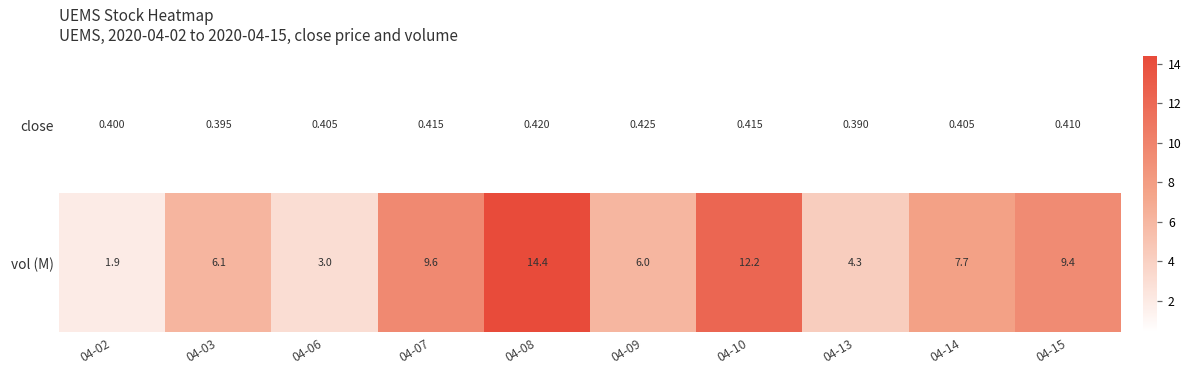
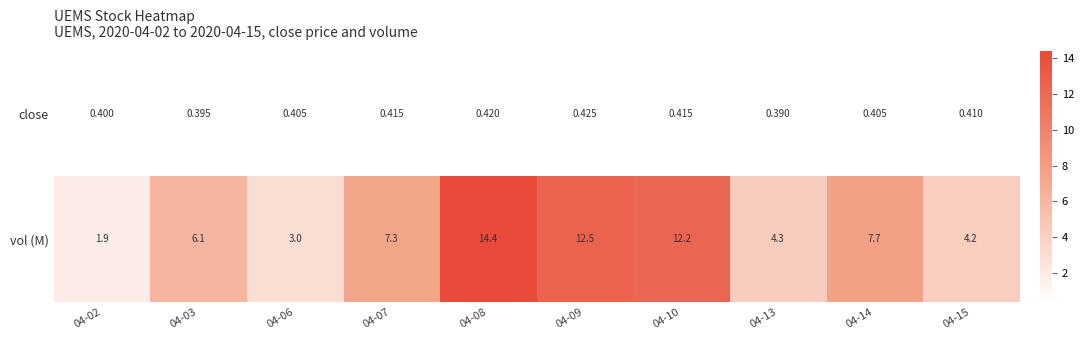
vol (M), 04-07: 9.6 -> 7.3
vol (M), 04-09: 6.0 -> 12.5
vol (M), 04-15: 9.4 -> 4.2
